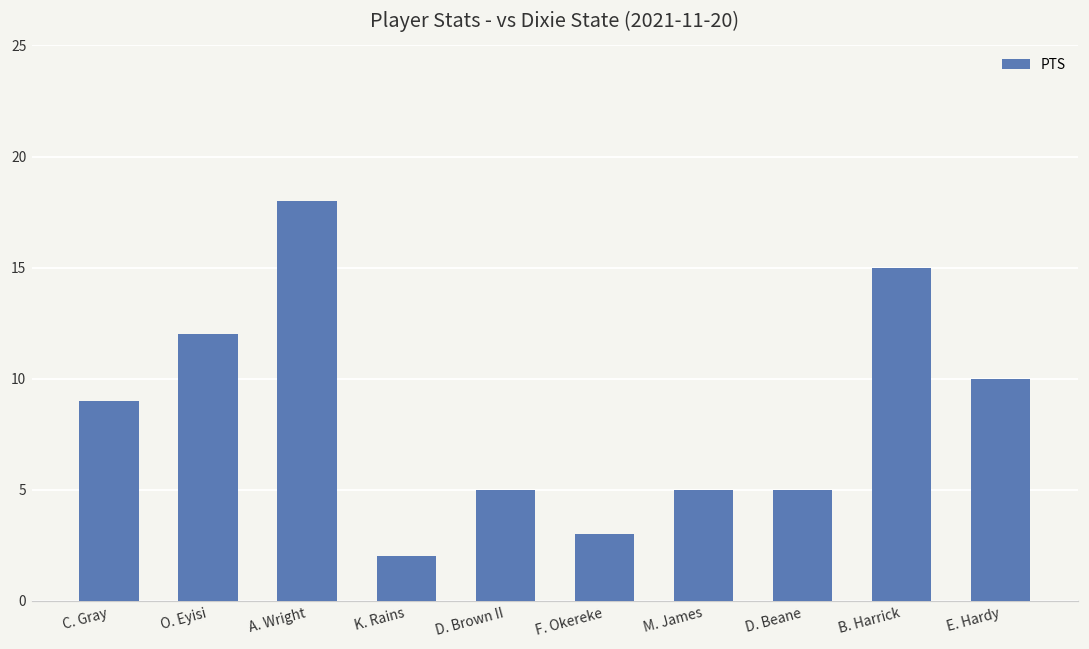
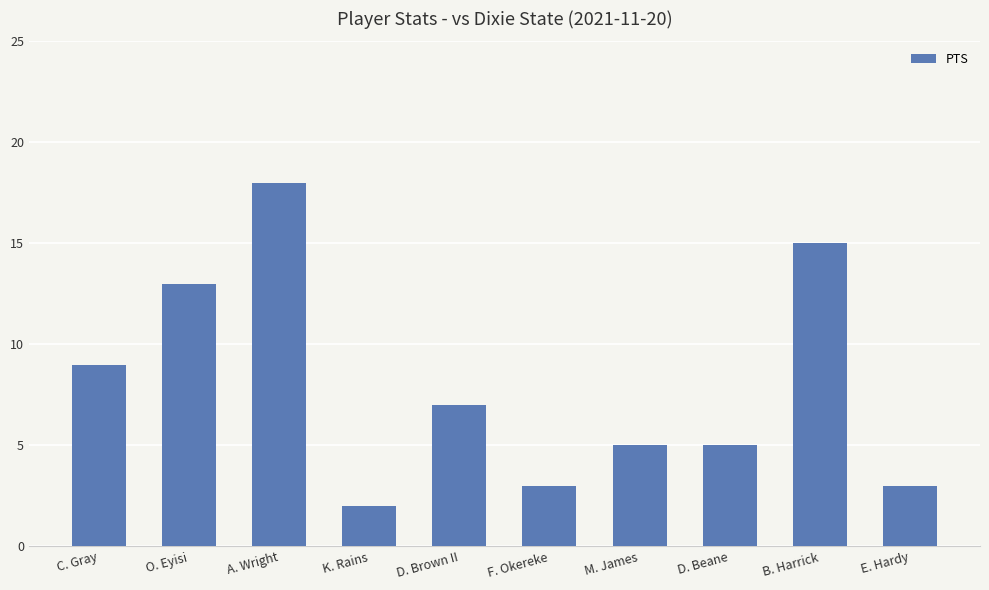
O. Eyisi: 12 -> 13
D. Brown II: 5 -> 7
E. Hardy: 10 -> 3
